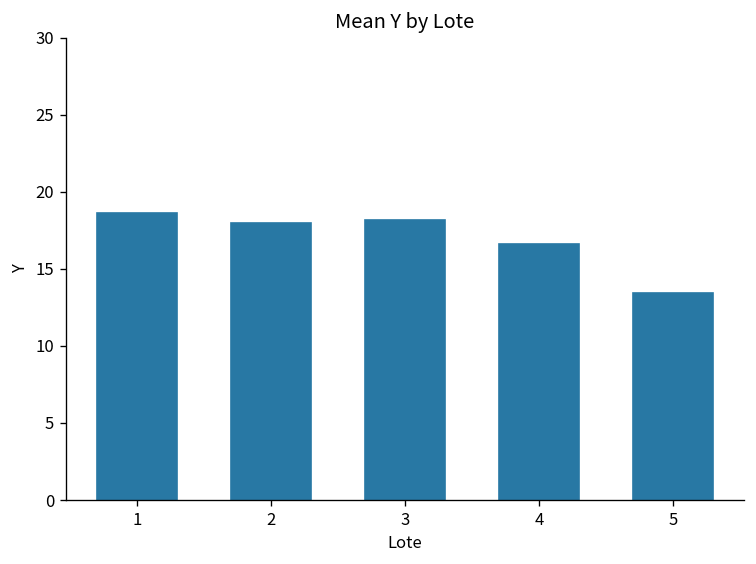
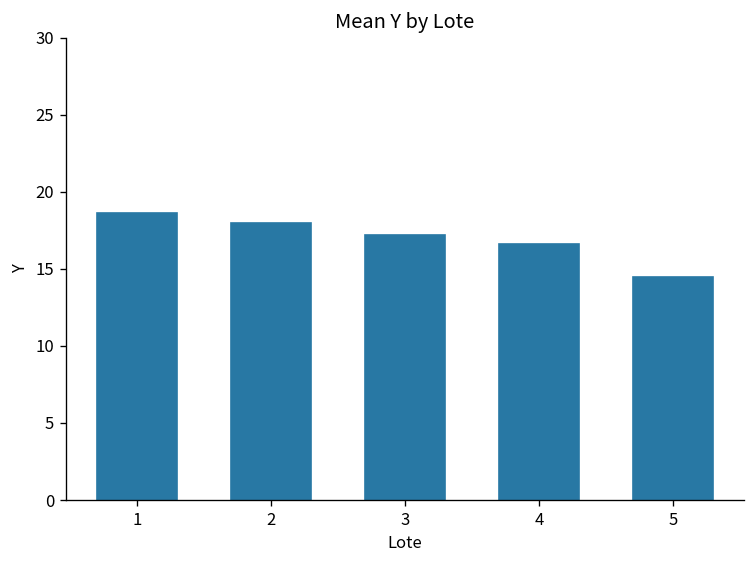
3: 18.2 -> 17.2
5: 13.4 -> 14.5
